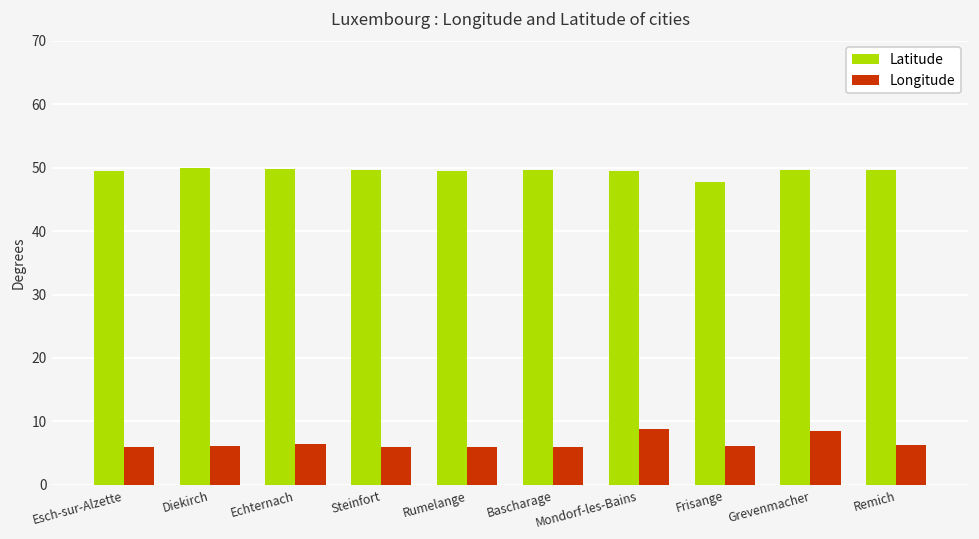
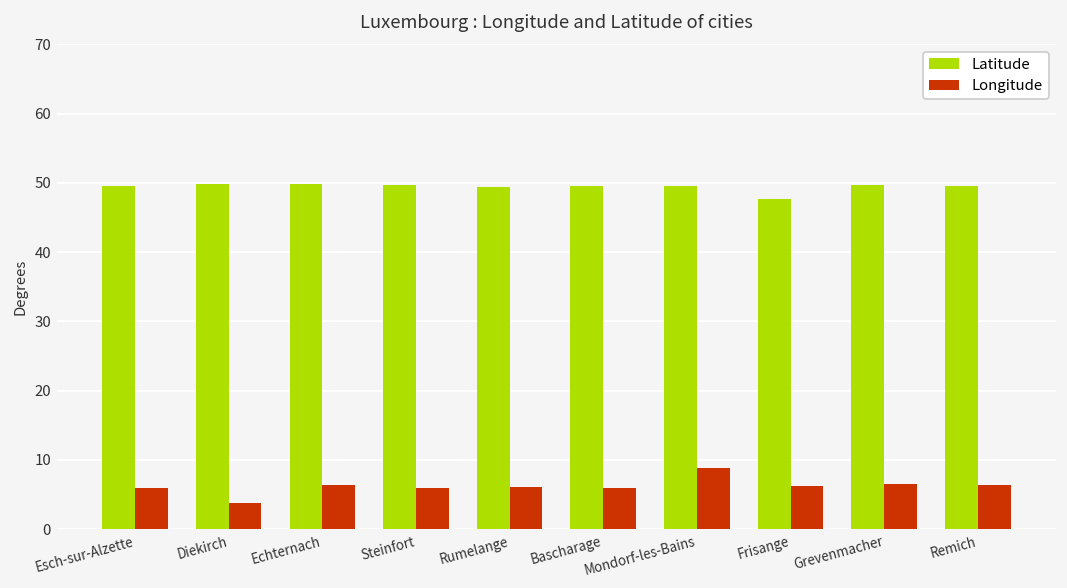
Longitude, Diekirch: 6 -> 4
Longitude, Grevenmacher: 9 -> 6
